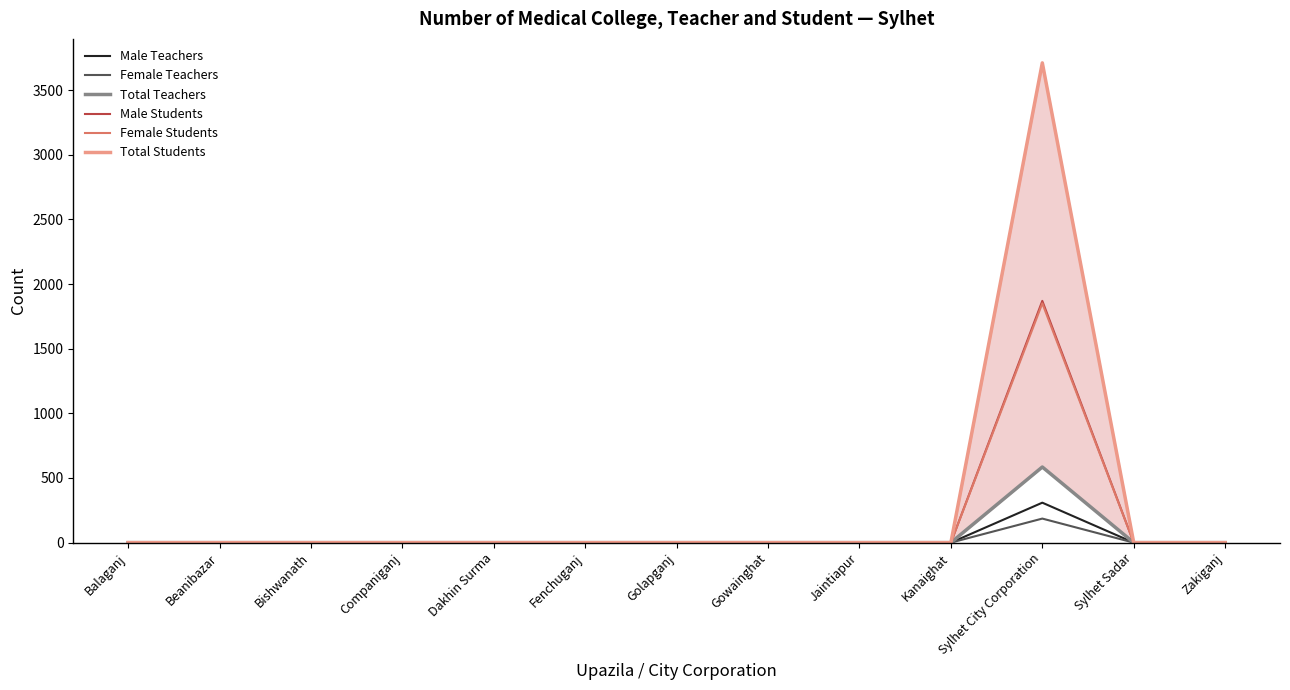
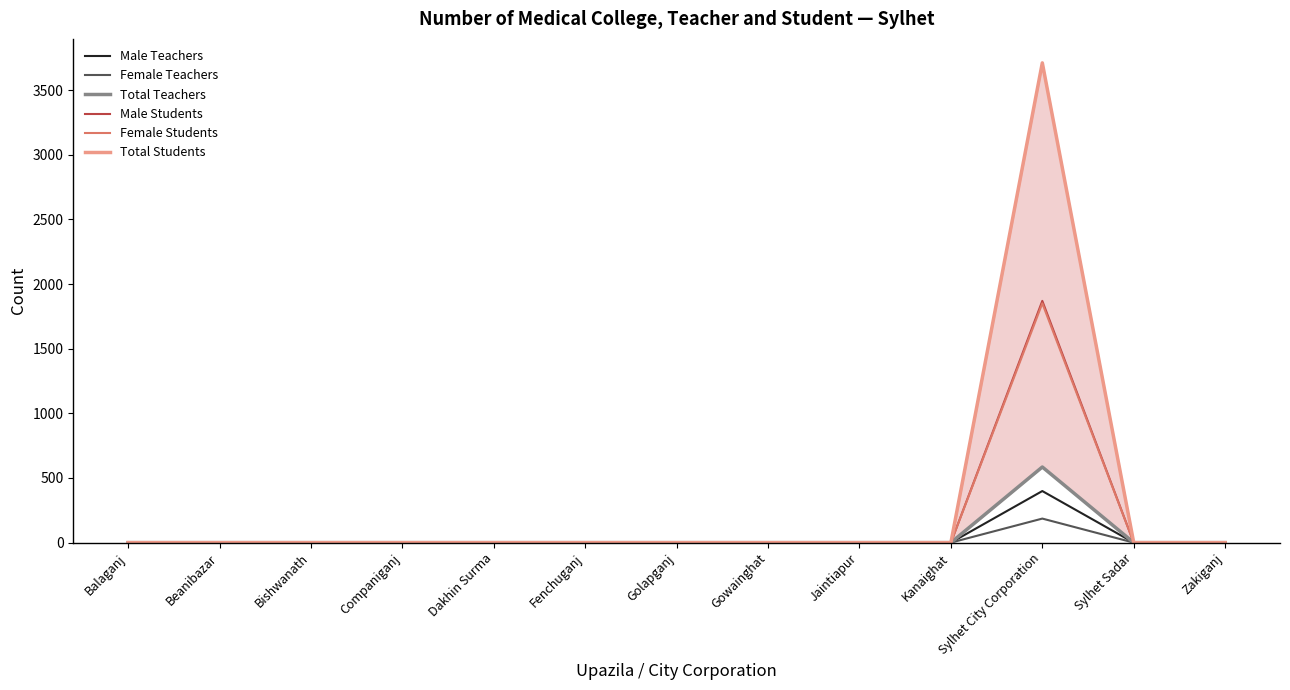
Male Teachers, Sylhet City Corporation: 310 -> 400
